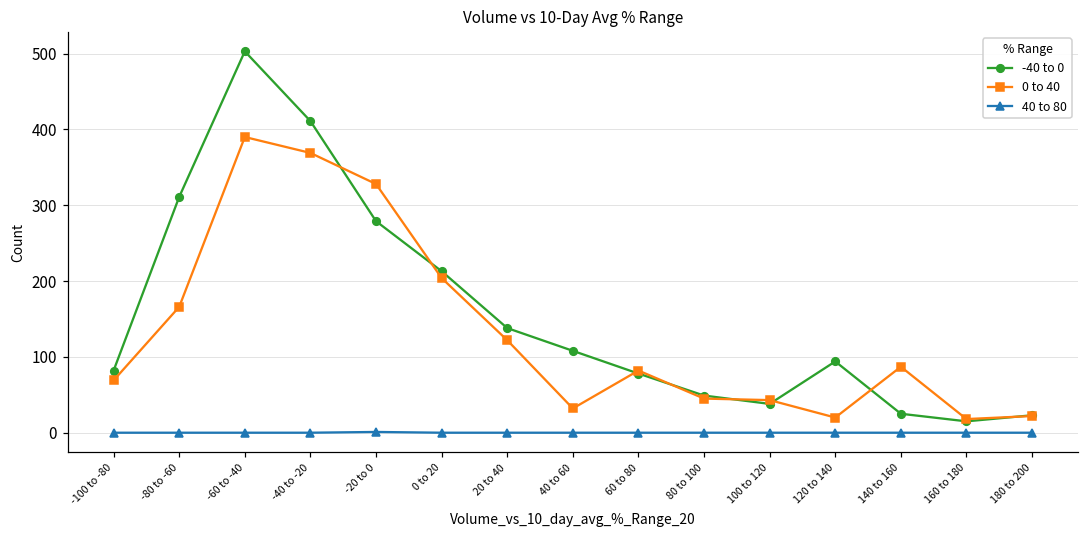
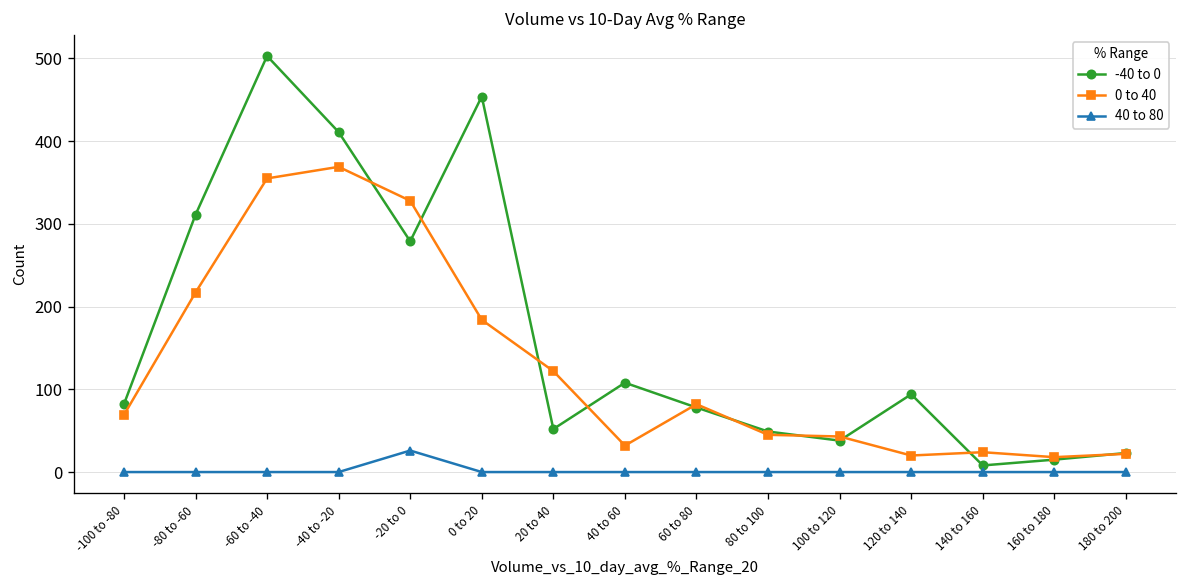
0 to 40, -80 to -60: 170 -> 220
0 to 40, -60 to -40: 390 -> 360
40 to 80, -20 to 0: 0 -> 30
-40 to 0, 0 to 20: 210 -> 450
0 to 40, 0 to 20: 200 -> 180
-40 to 0, 20 to 40: 140 -> 50
-40 to 0, 140 to 160: 30 -> 10
0 to 40, 140 to 160: 90 -> 20
